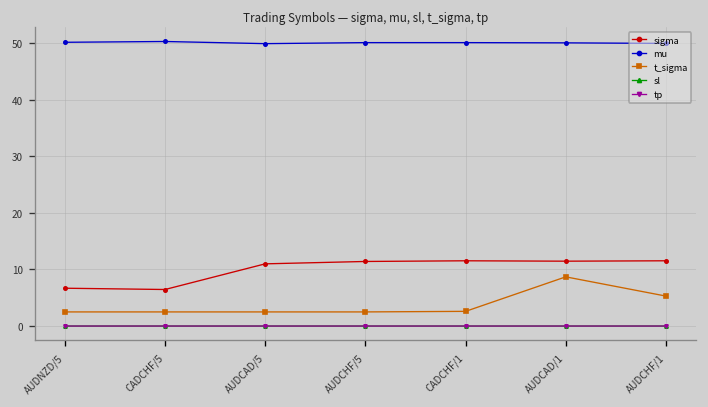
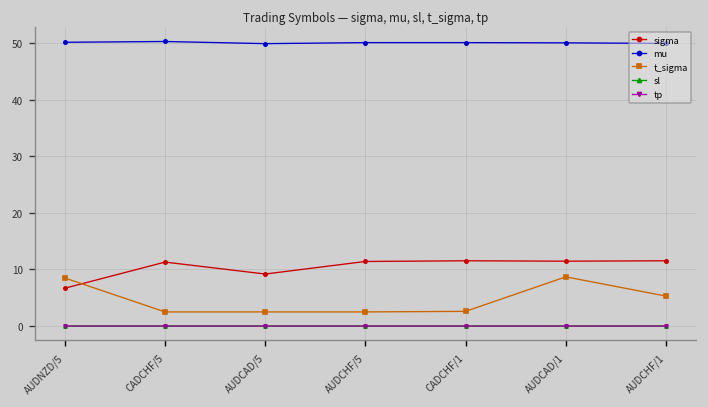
t_sigma, AUDNZD/5: 3 -> 9
sigma, CADCHF/5: 6 -> 11
sigma, AUDCAD/5: 11 -> 9
